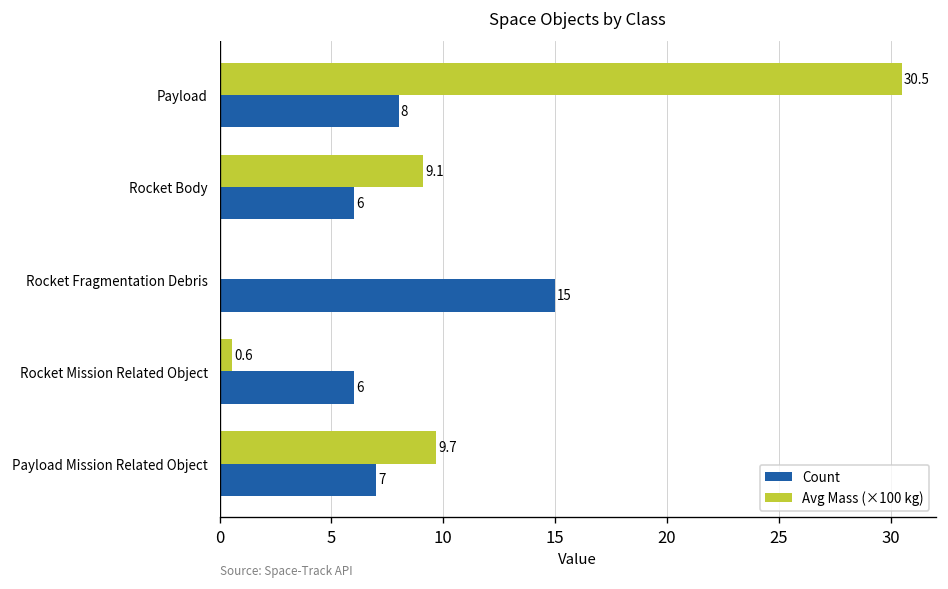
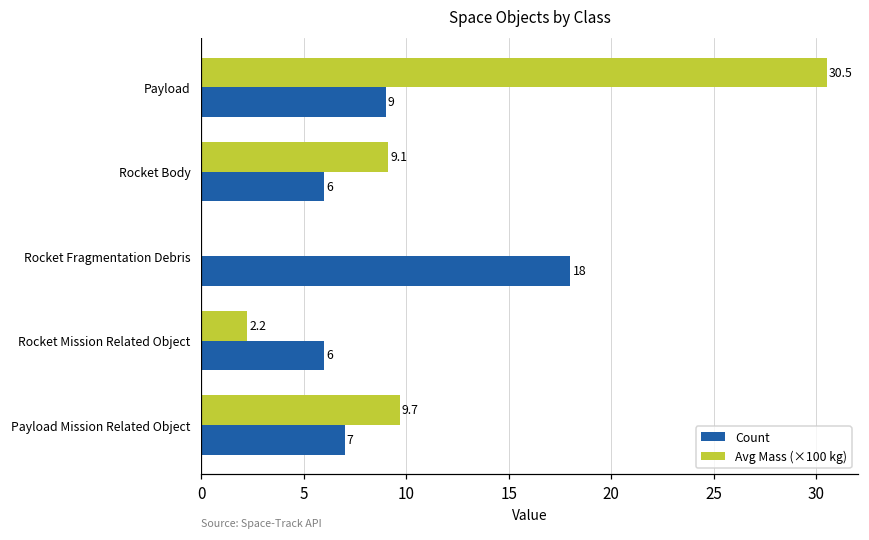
Count, Payload: 8 -> 9
Count, Rocket Fragmentation Debris: 15 -> 18
Avg Mass (×100 kg), Rocket Mission Related Object: 0.6 -> 2.2
